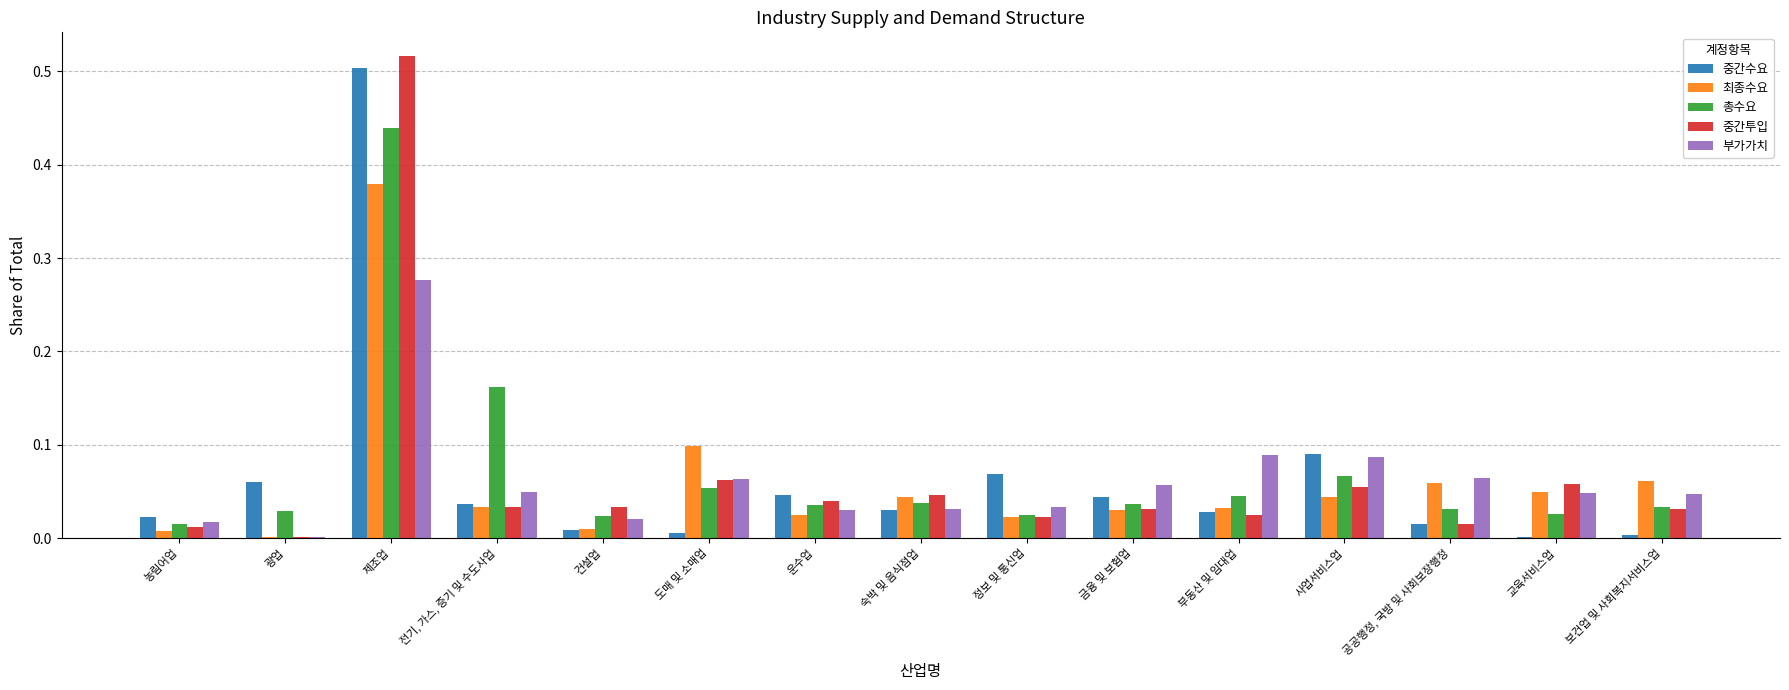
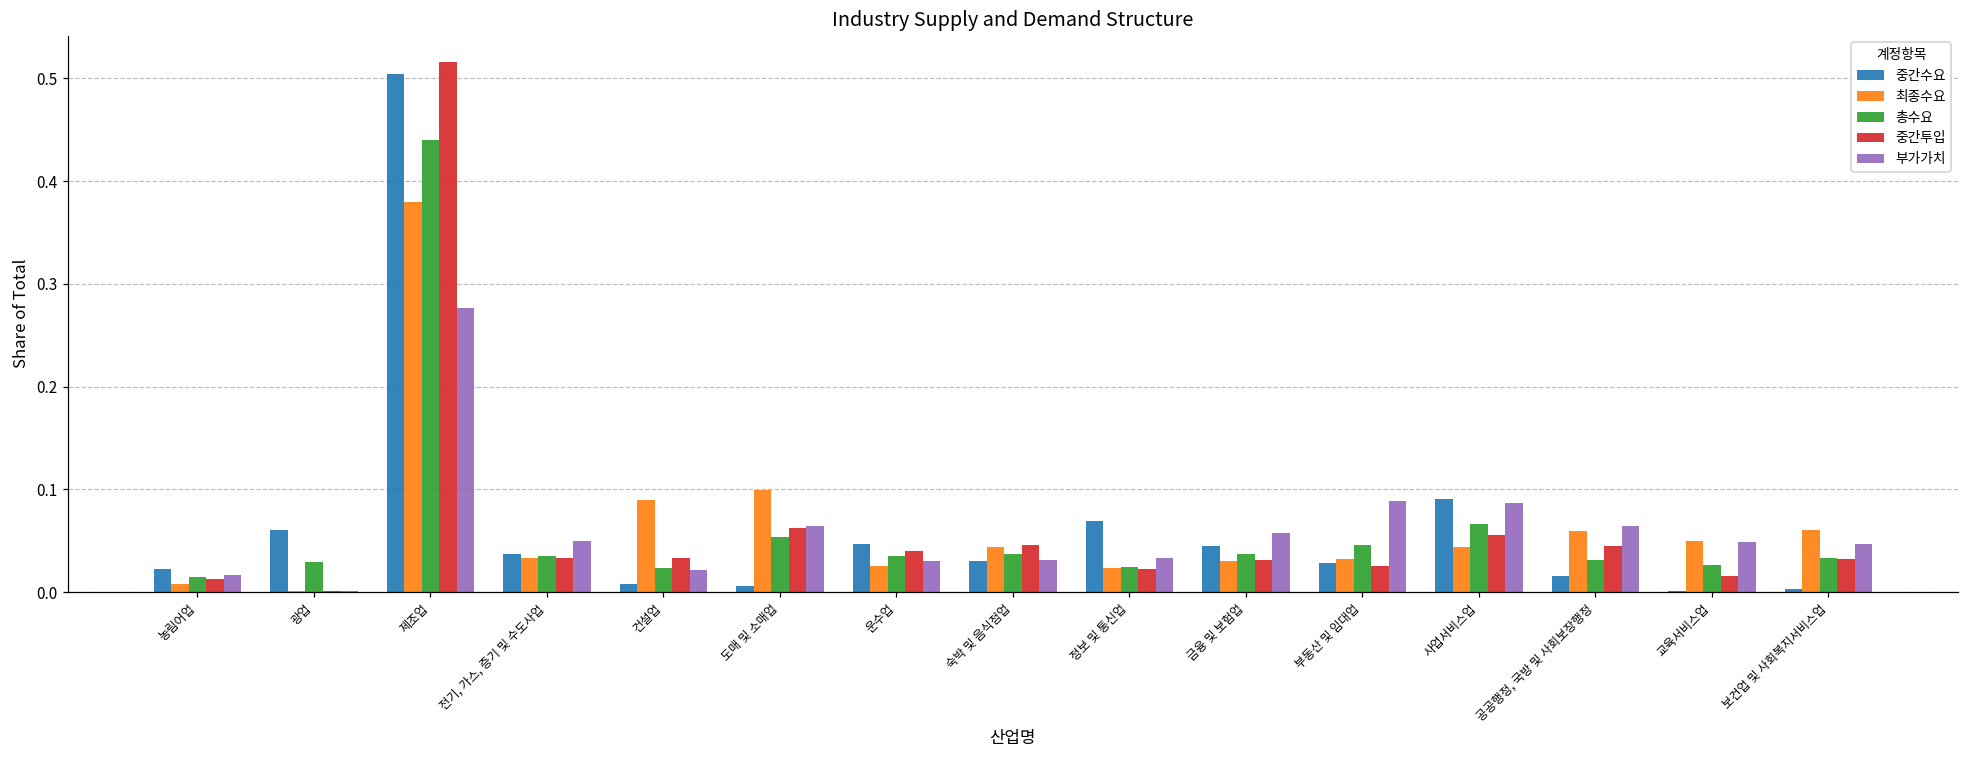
총수요, 전기, 가스, 증기 및 수도사업: 0.16 -> 0.04
최종수요, 건설업: 0.01 -> 0.09
중간투입, 공공행정, 국방 및 사회보장행정: 0.02 -> 0.04
중간투입, 교육서비스업: 0.06 -> 0.02
